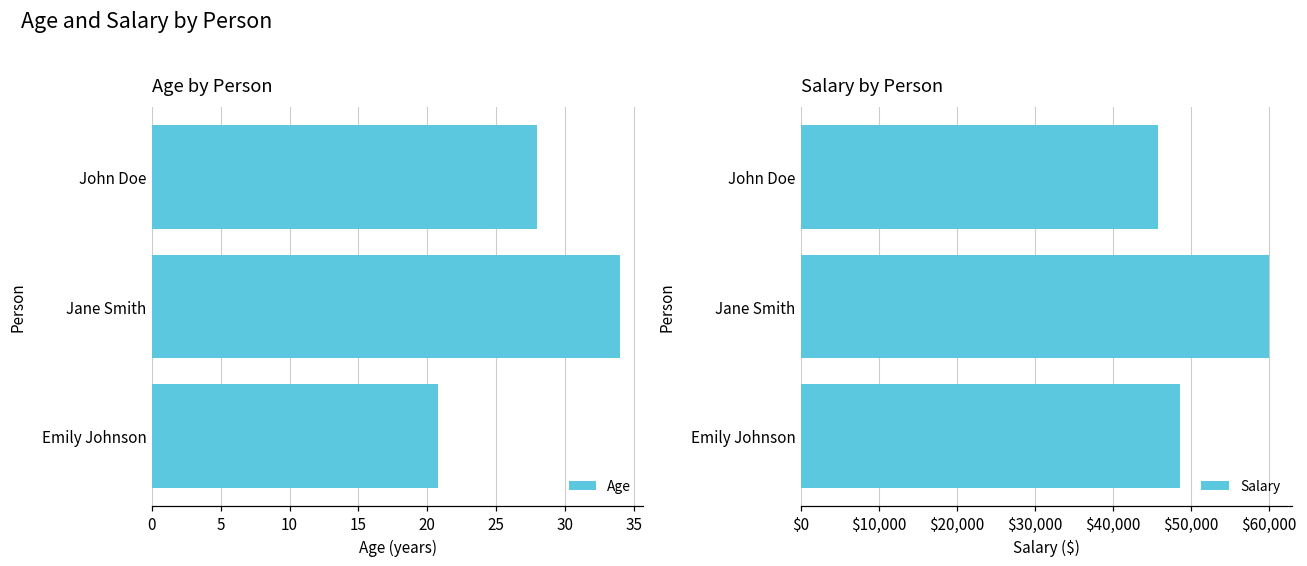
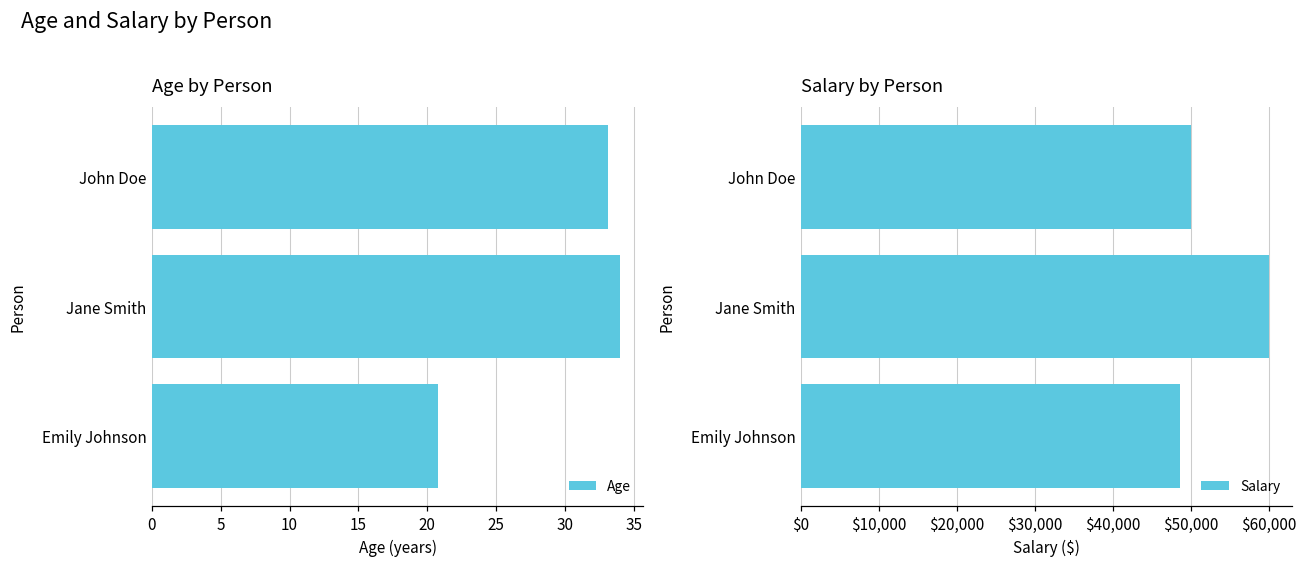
Age by Person, John Doe: 28.0 -> 33.1
Salary by Person, John Doe: $46,000 -> $50,000
